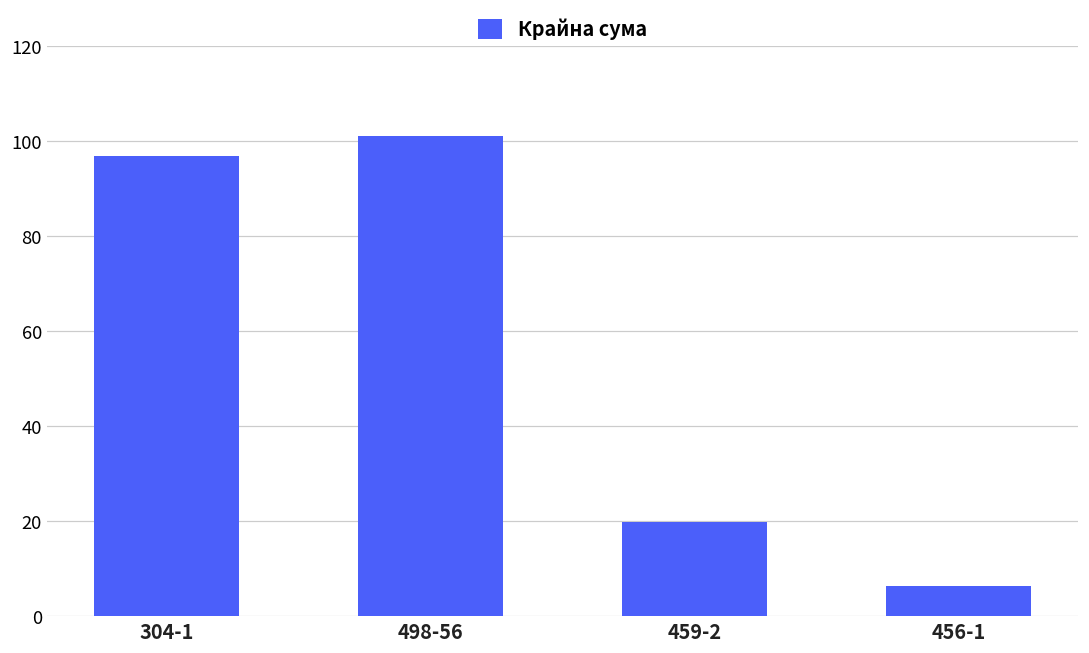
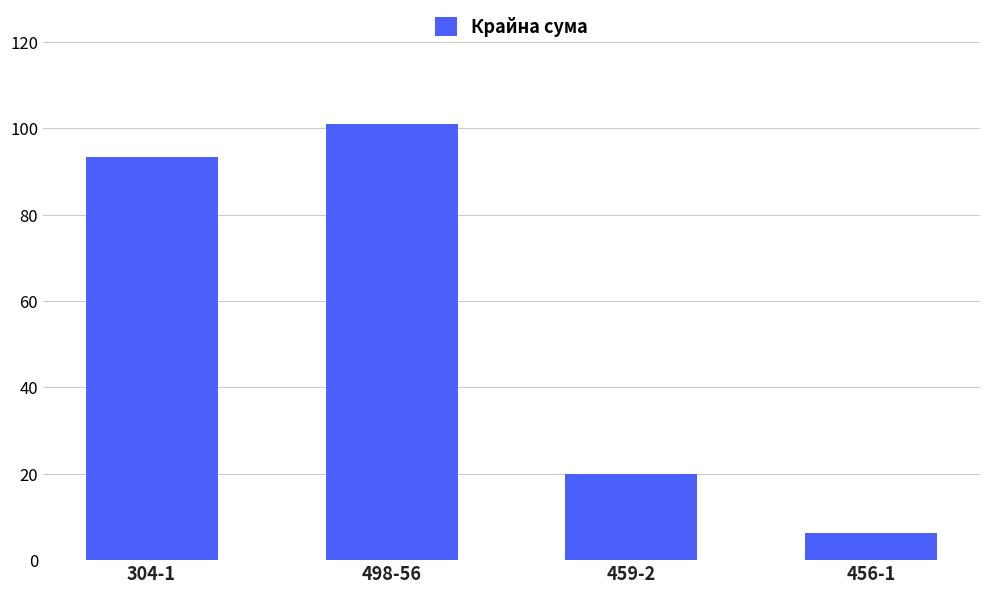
304-1: 97 -> 93
